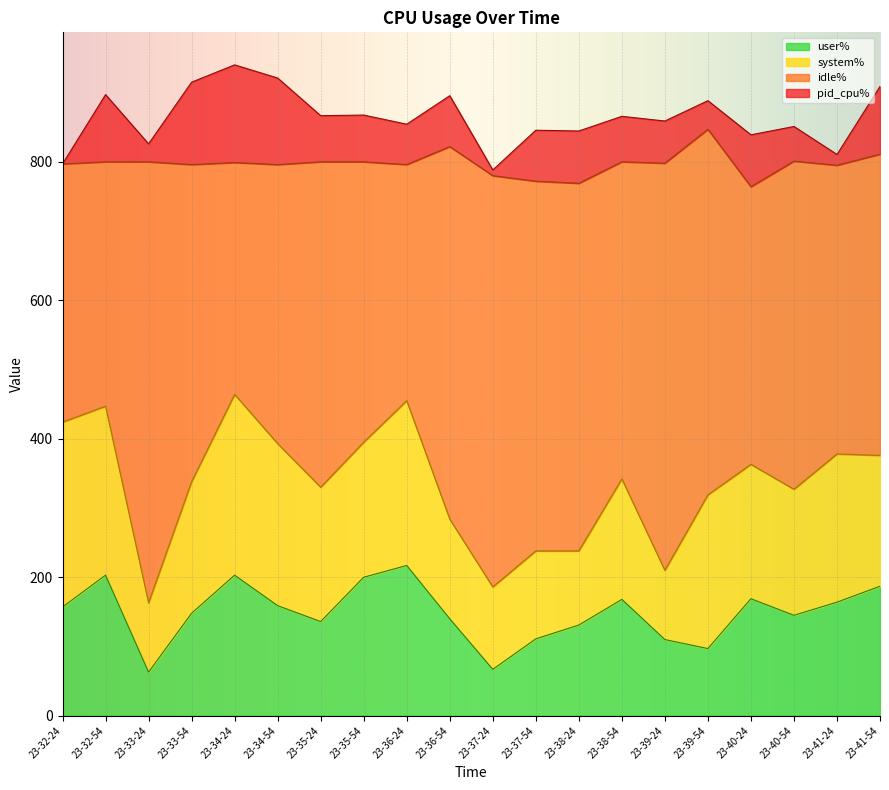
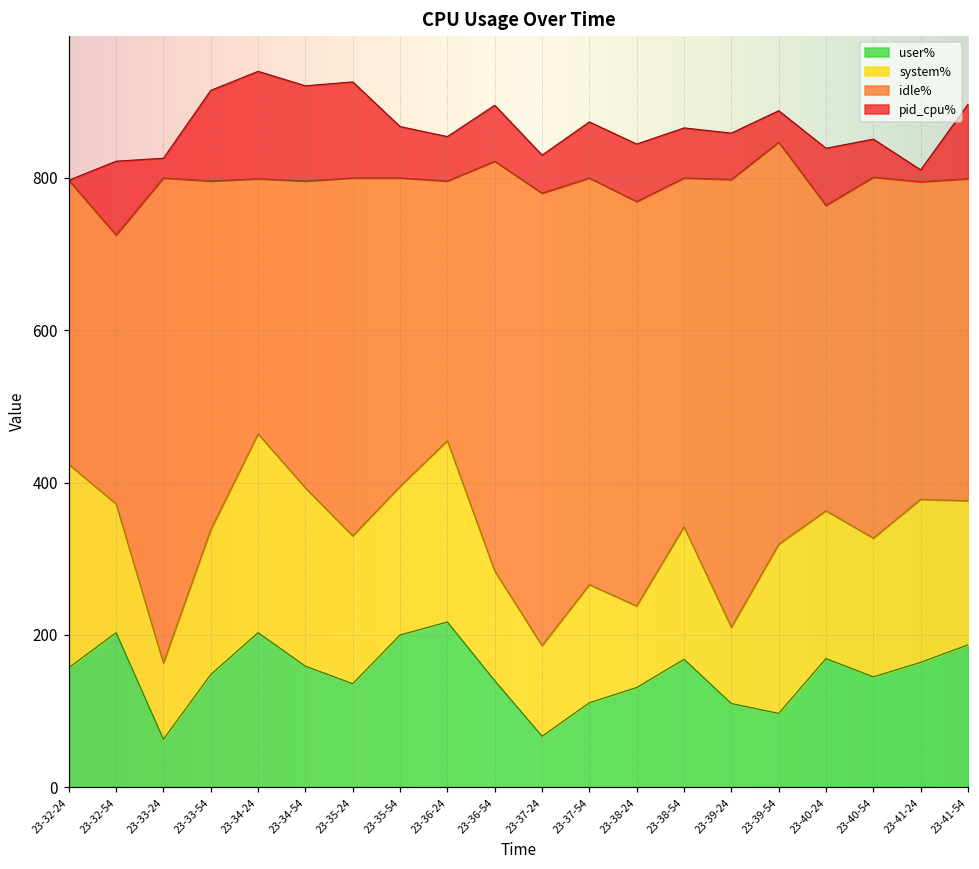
system%, 23-32-54: 240 -> 170
pid_cpu%, 23-35-24: 70 -> 130
pid_cpu%, 23-37-24: 10 -> 50
system%, 23-37-54: 130 -> 160
idle%, 23-41-54: 440 -> 420
